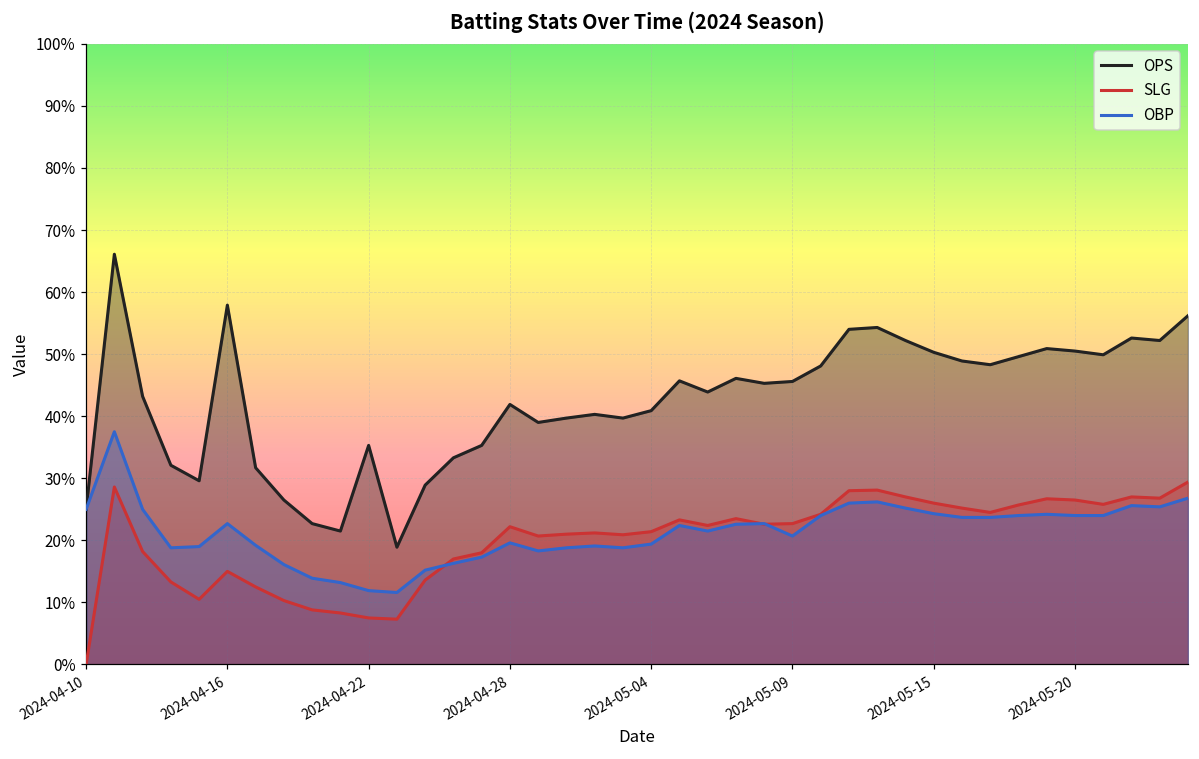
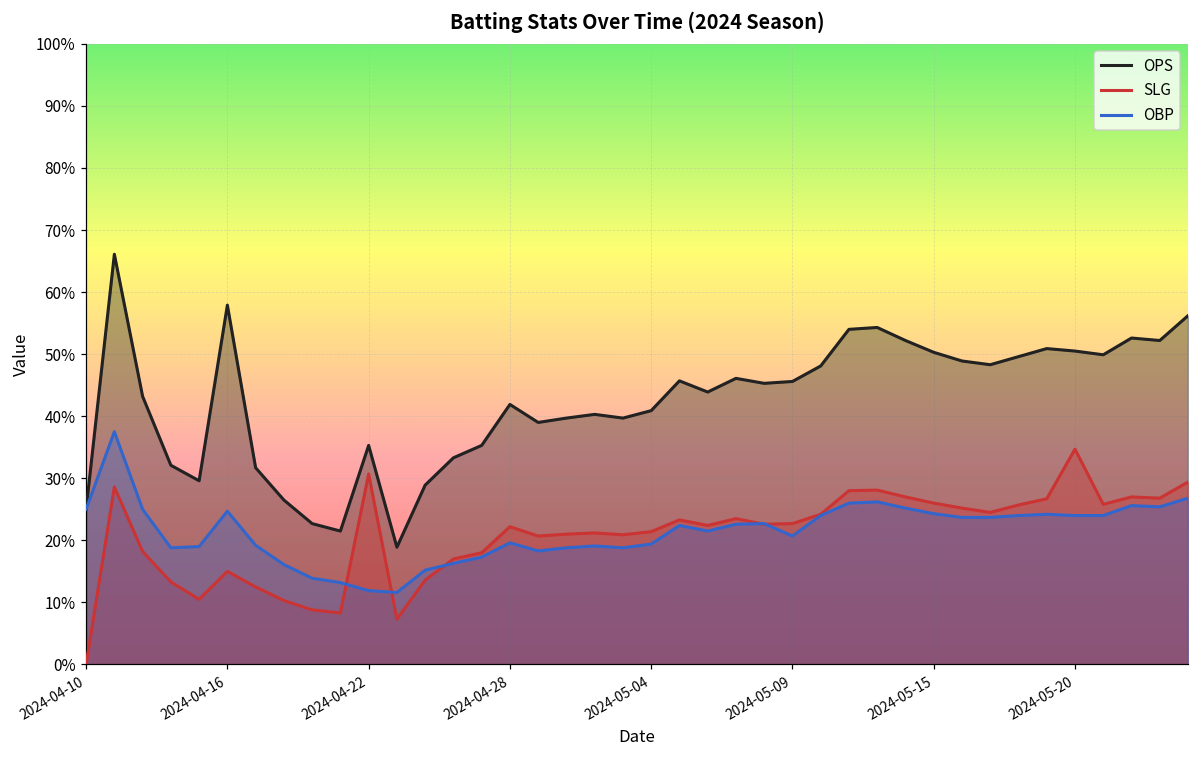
OBP, 2024-04-16: 23% -> 25%
SLG, 2024-04-22: 8% -> 31%
SLG, 2024-05-20: 27% -> 35%
